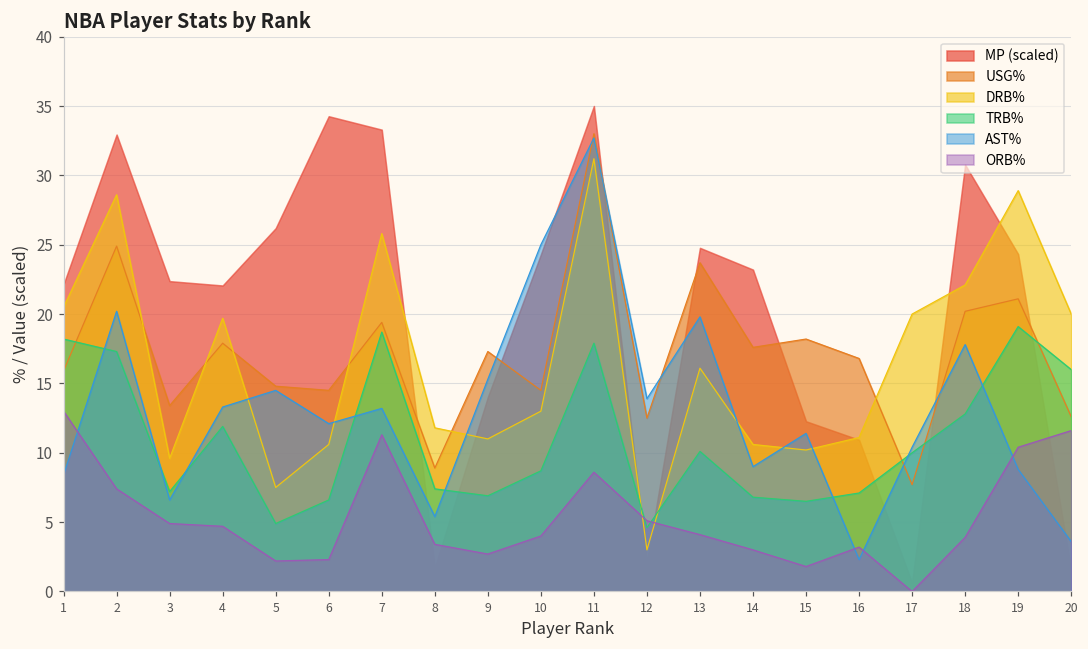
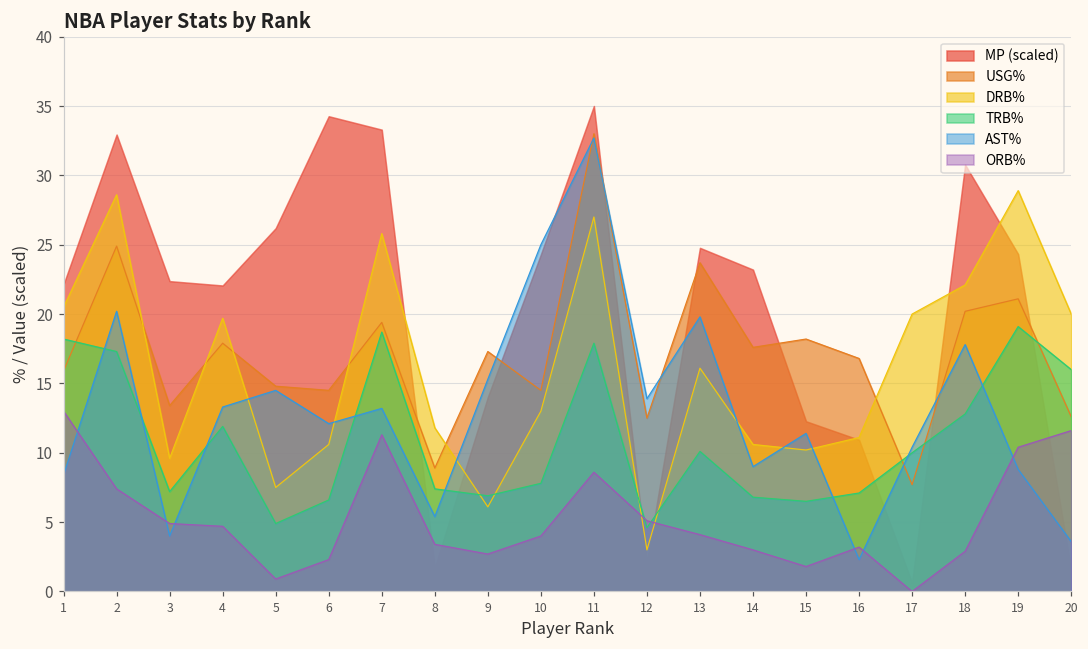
AST%, 3: 6.6 -> 4.0
ORB%, 5: 2.2 -> 0.9
DRB%, 9: 11.0 -> 6.1
TRB%, 10: 8.7 -> 7.8
DRB%, 11: 31.2 -> 27.0
ORB%, 18: 3.9 -> 2.9
